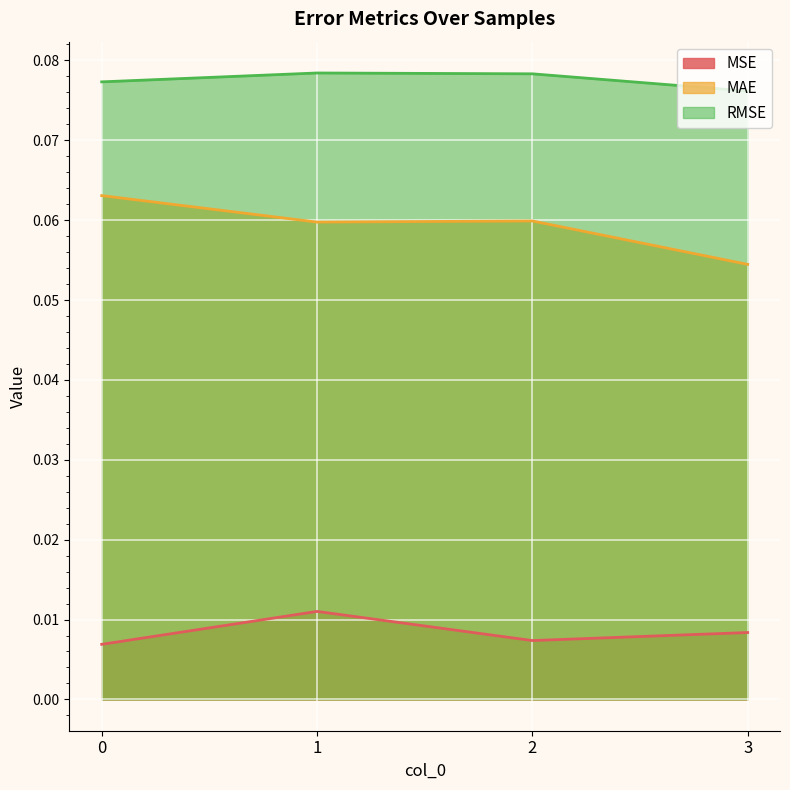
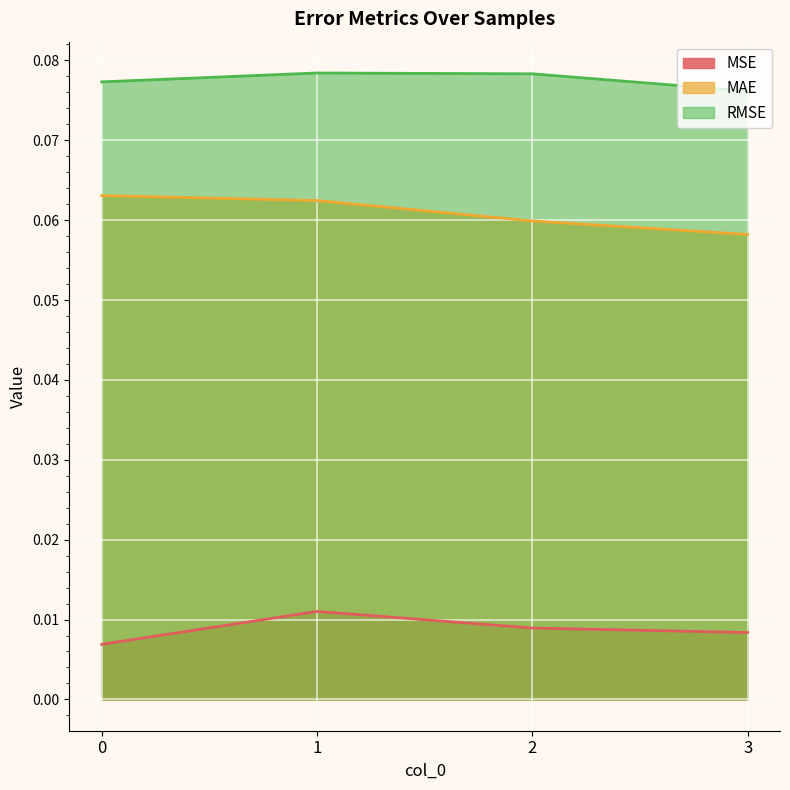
MAE, 1: 0.060 -> 0.062
MSE, 2: 0.007 -> 0.009
MAE, 3: 0.054 -> 0.058
